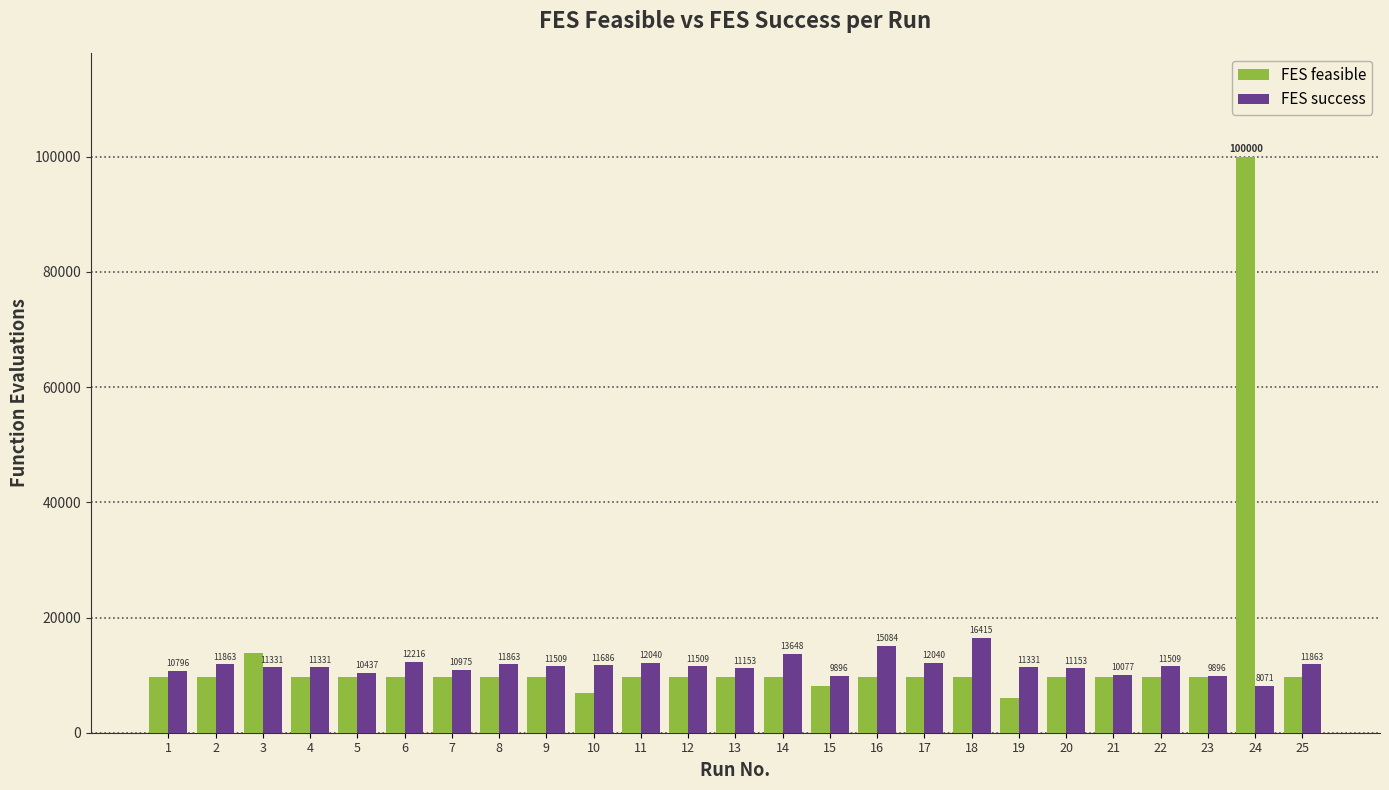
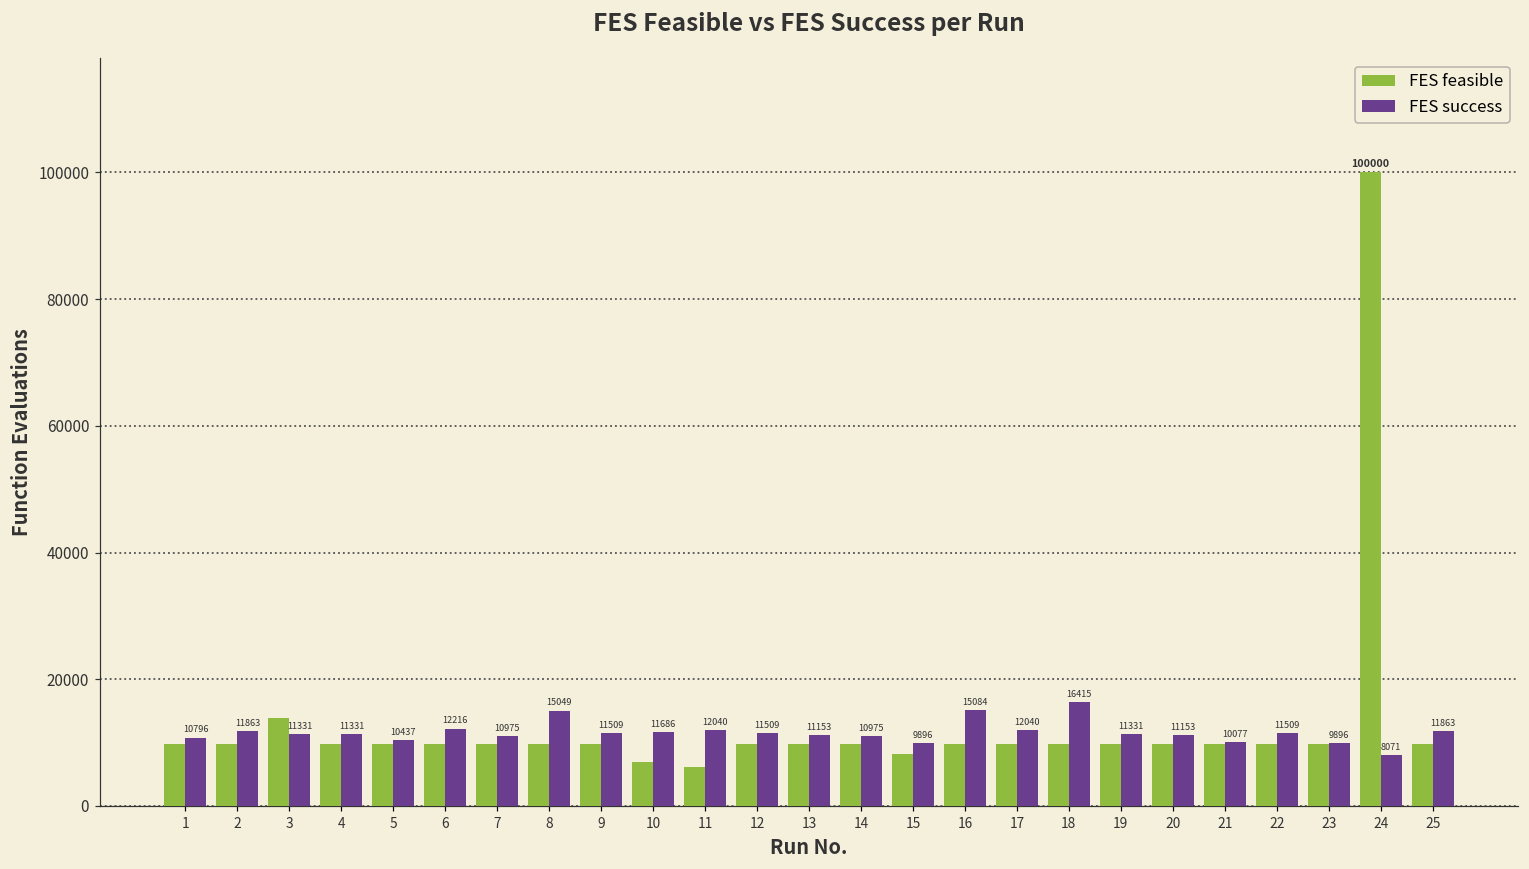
FES success, 8: 11863 -> 15049
FES feasible, 11: 10000 -> 6000
FES success, 14: 13648 -> 10975
FES feasible, 19: 6000 -> 10000
